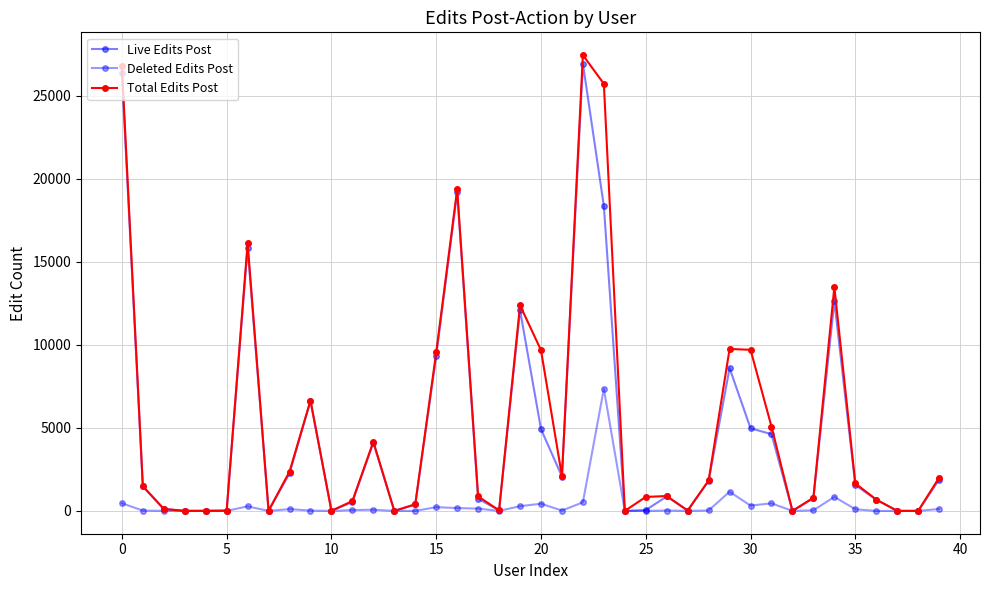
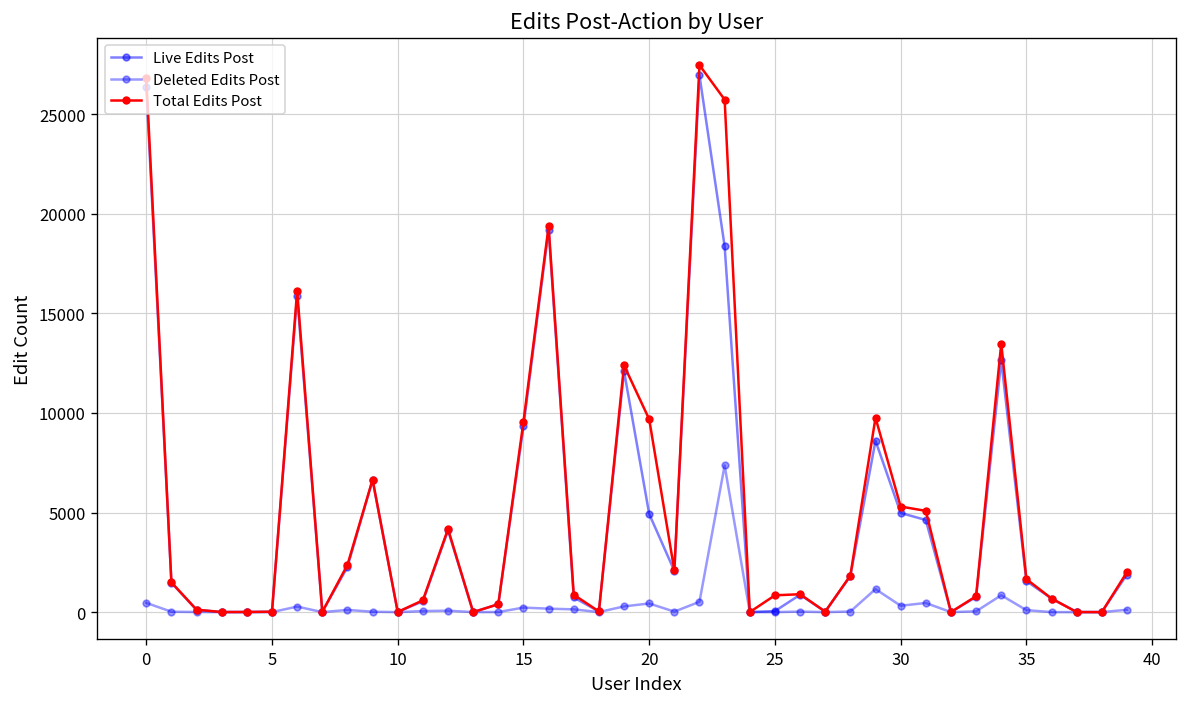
Total Edits Post, 30: 9700 -> 5300
